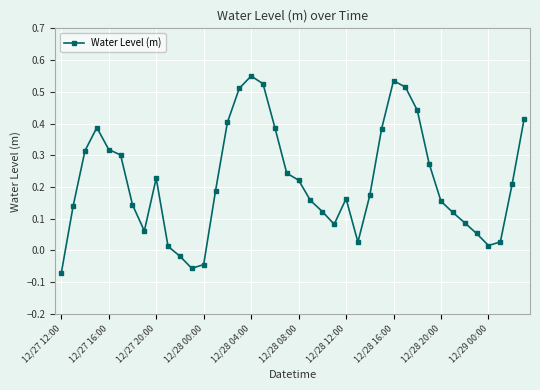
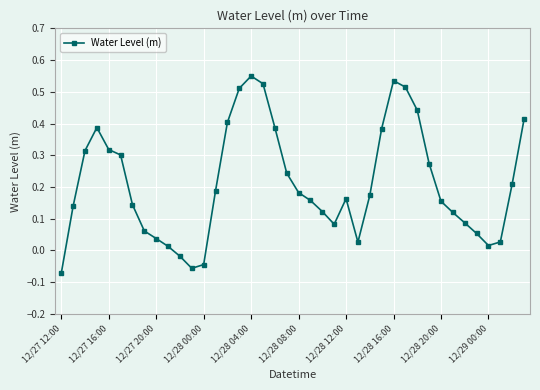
12/27 20:00: 0.23 -> 0.04
12/28 08:00: 0.22 -> 0.18
